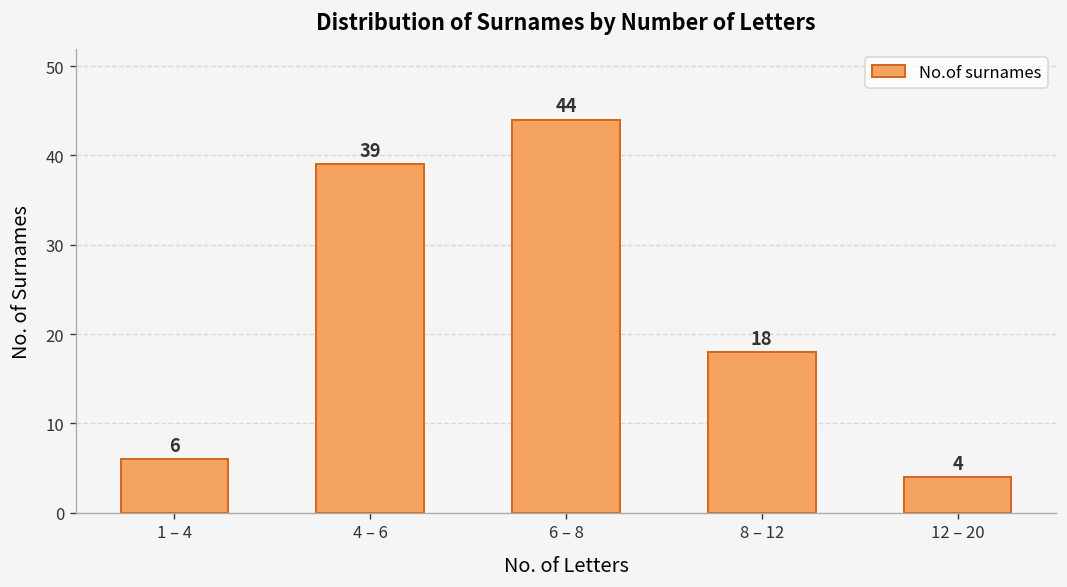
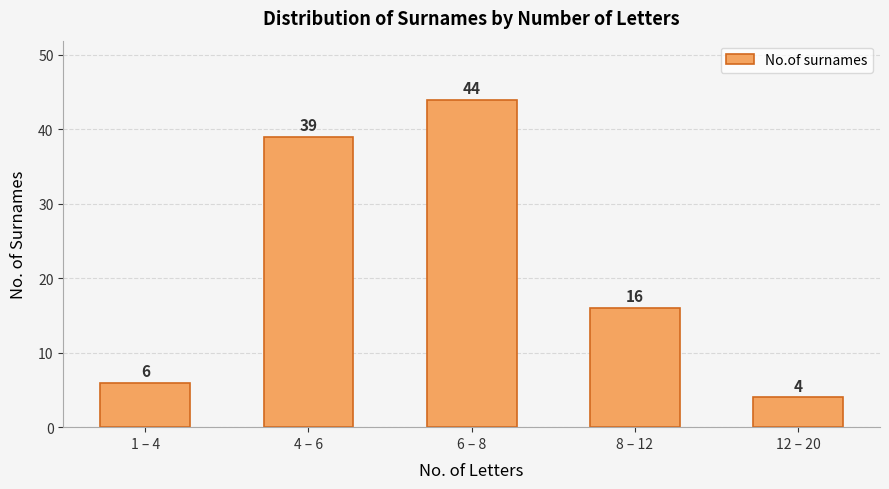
8 – 12: 18 -> 16
